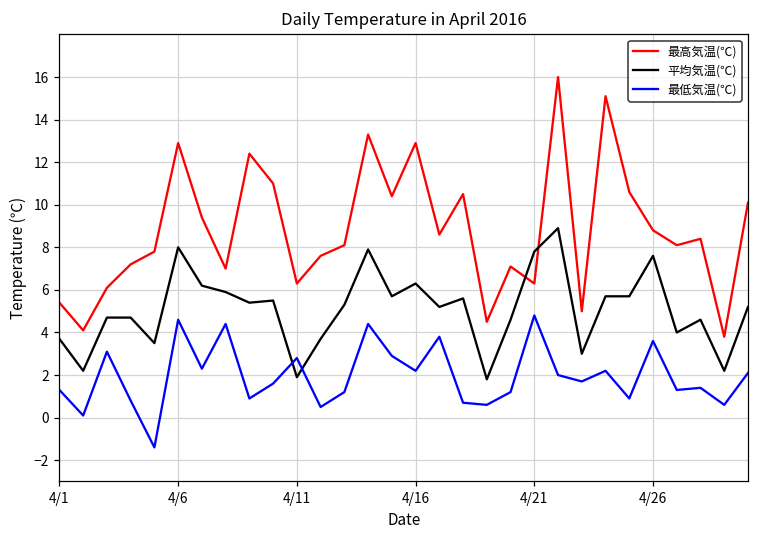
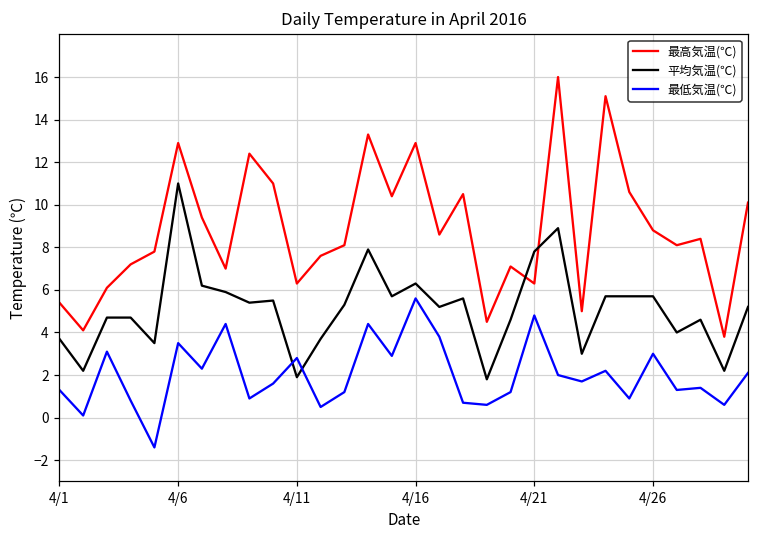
平均気温(℃), 4/6: 8 -> 11
最低気温(℃), 4/6: 4.6 -> 3.5
最低気温(℃), 4/16: 2.2 -> 5.6
平均気温(℃), 4/26: 7.6 -> 5.7
最低気温(℃), 4/26: 3.6 -> 3.0
